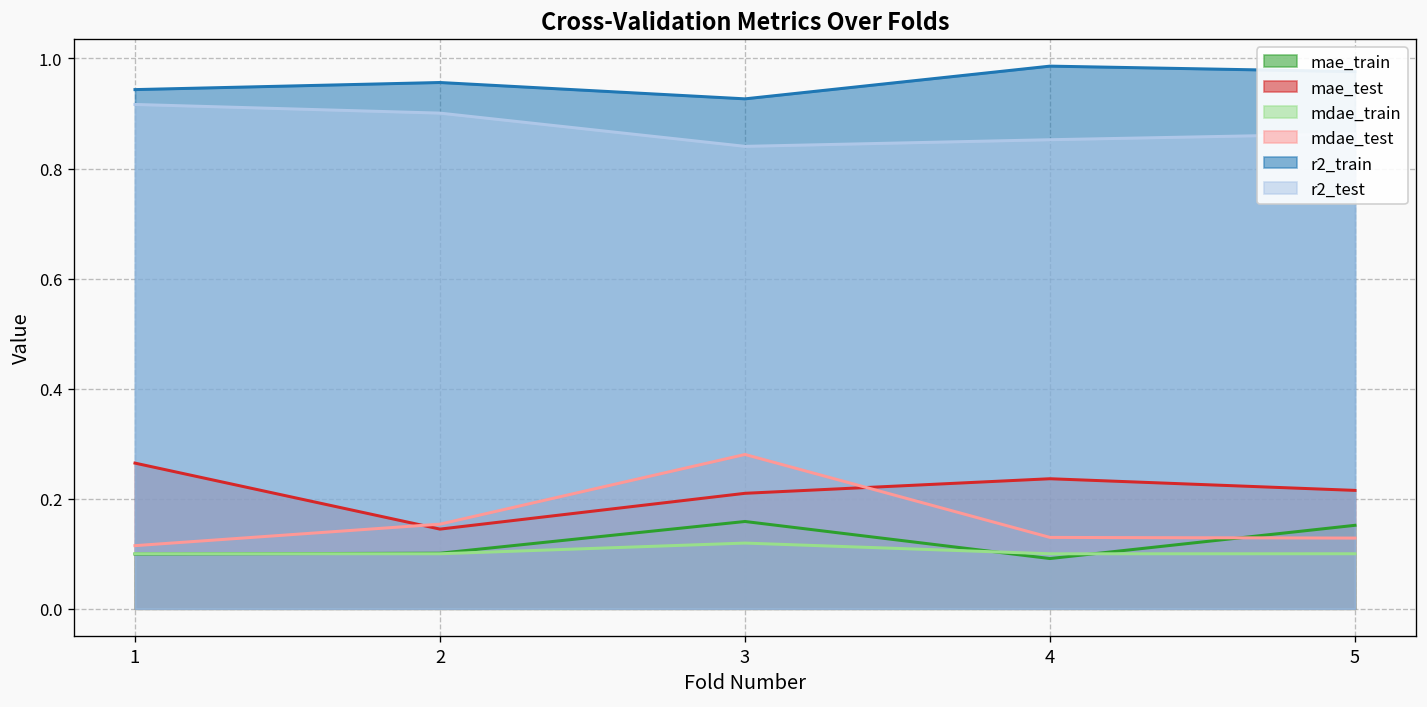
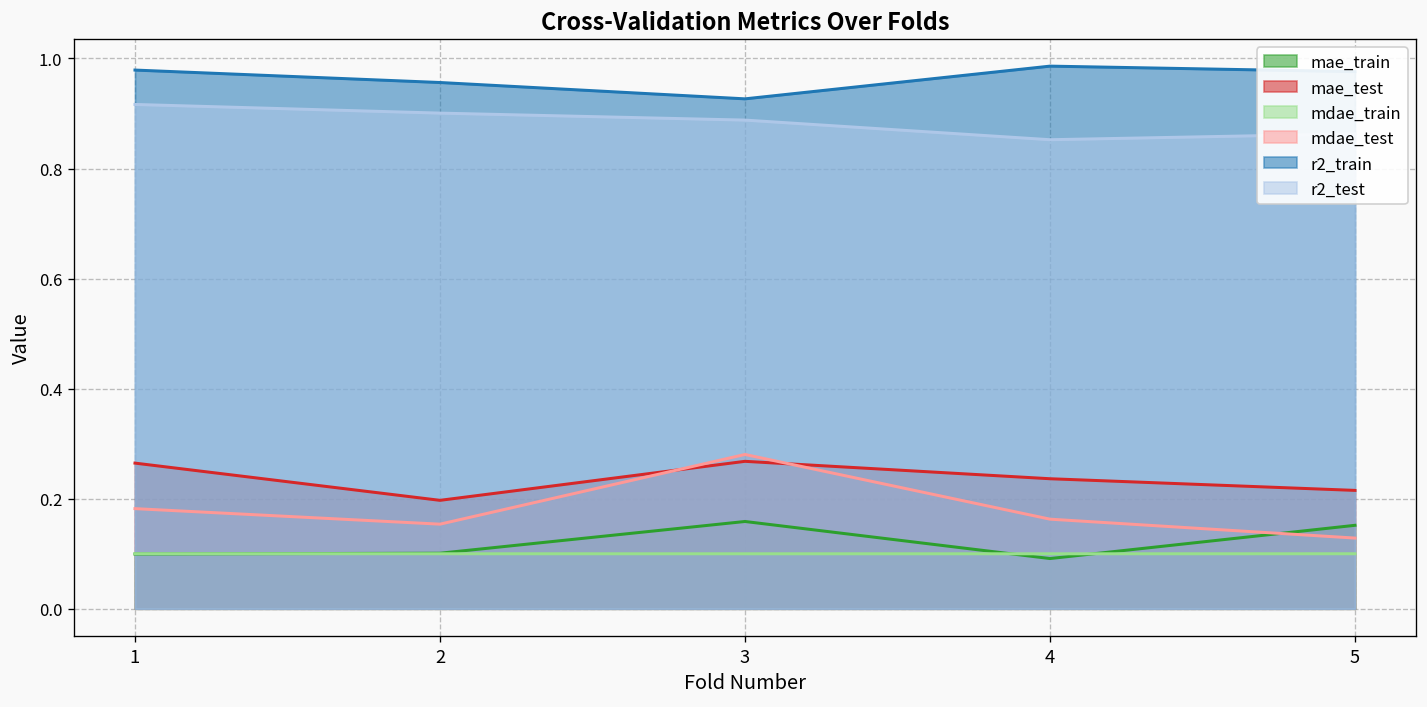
mdae_test, 1: 0.11 -> 0.18
r2_train, 1: 0.94 -> 0.98
mae_test, 2: 0.14 -> 0.20
mae_test, 3: 0.21 -> 0.27
mdae_train, 3: 0.12 -> 0.10
r2_test, 3: 0.84 -> 0.89
mdae_test, 4: 0.13 -> 0.16
